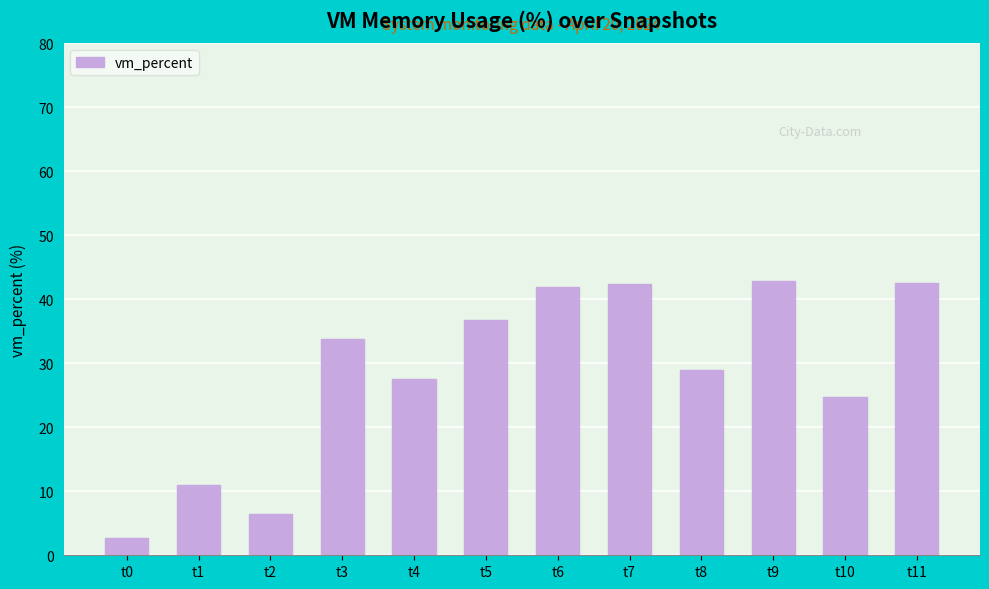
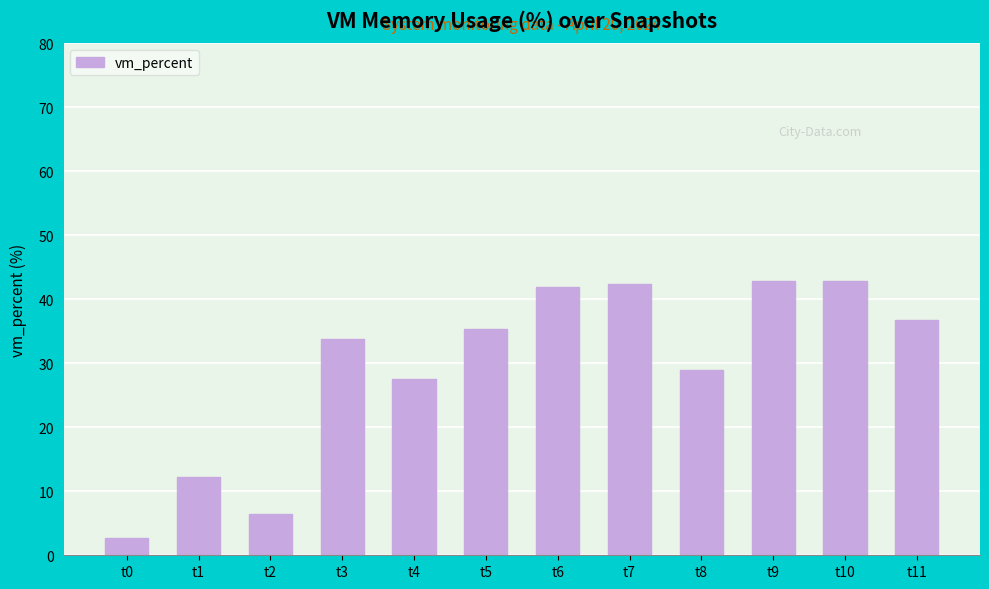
t1: 11 -> 12
t5: 37 -> 35
t10: 25 -> 43
t11: 43 -> 37
